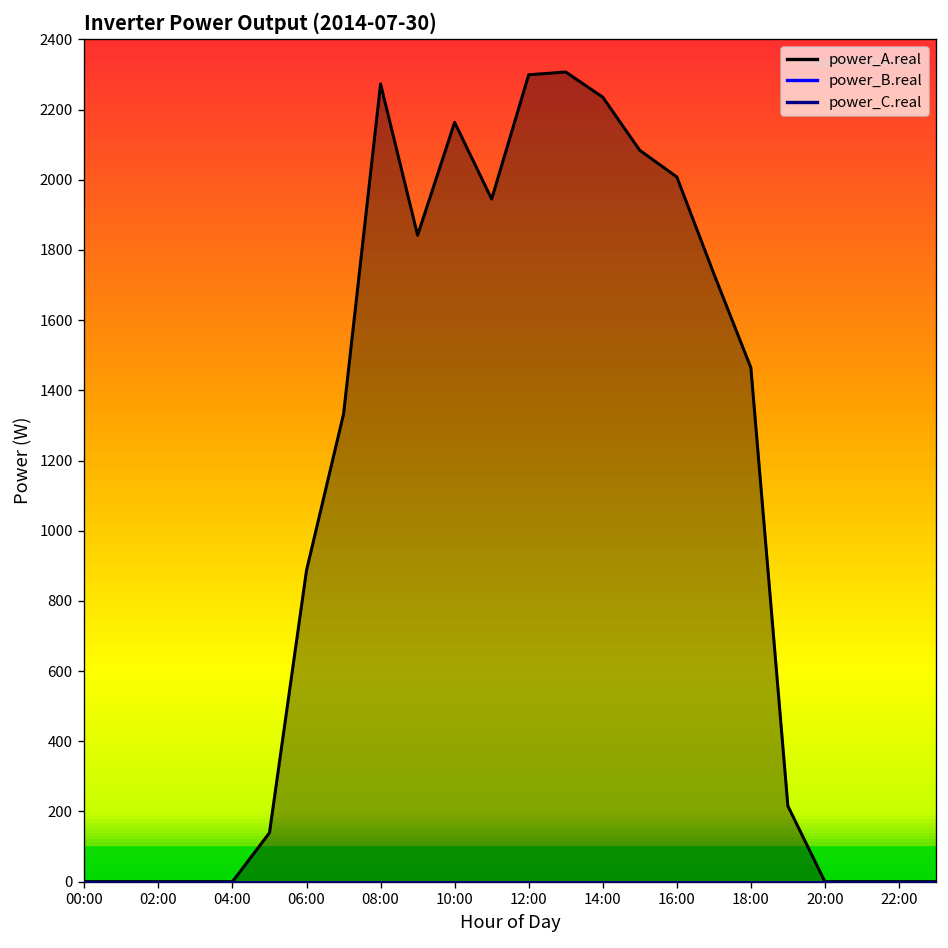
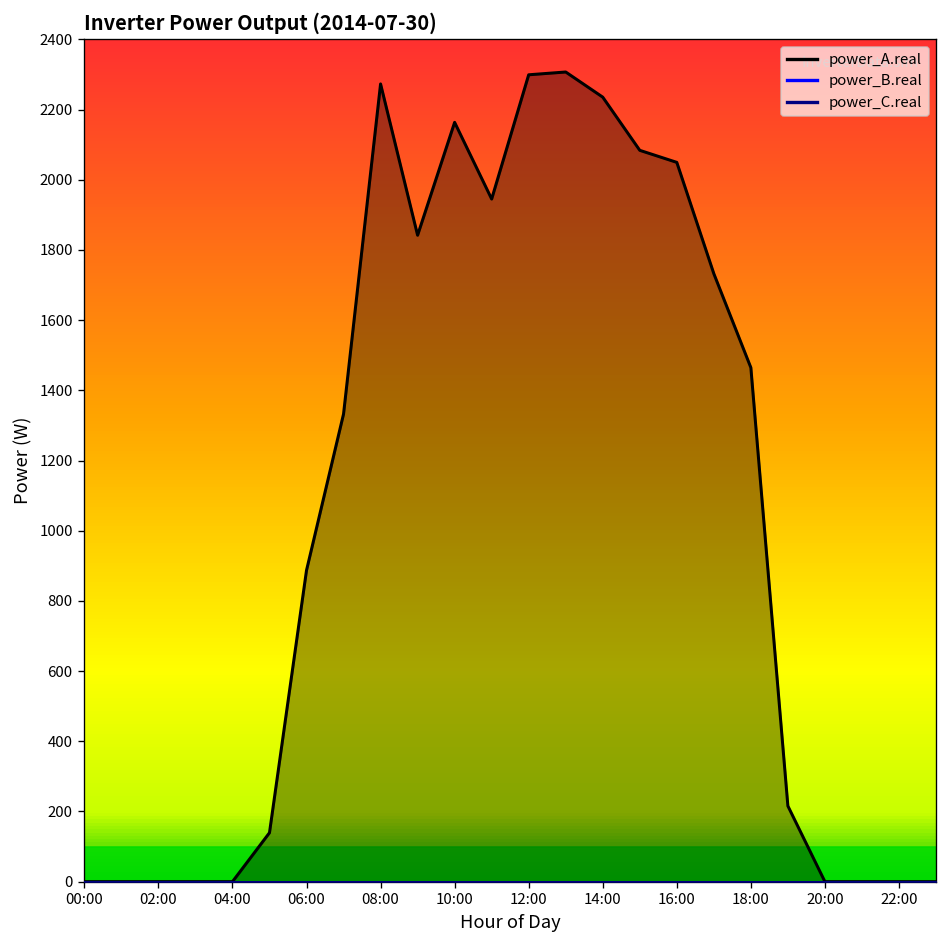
power_A.real, 16:00: 2010 -> 2050
